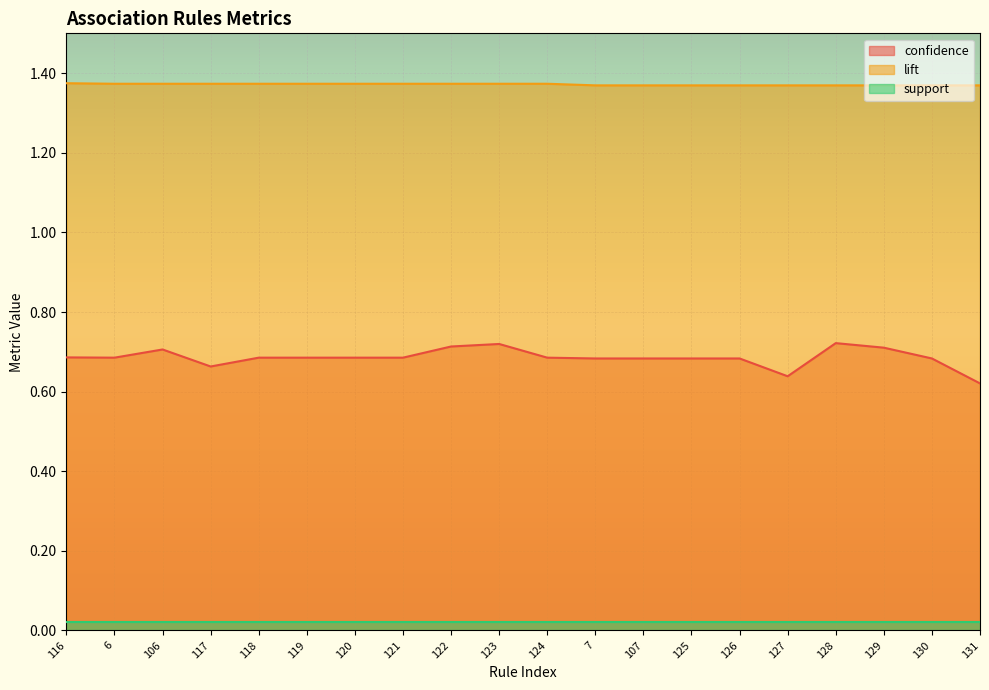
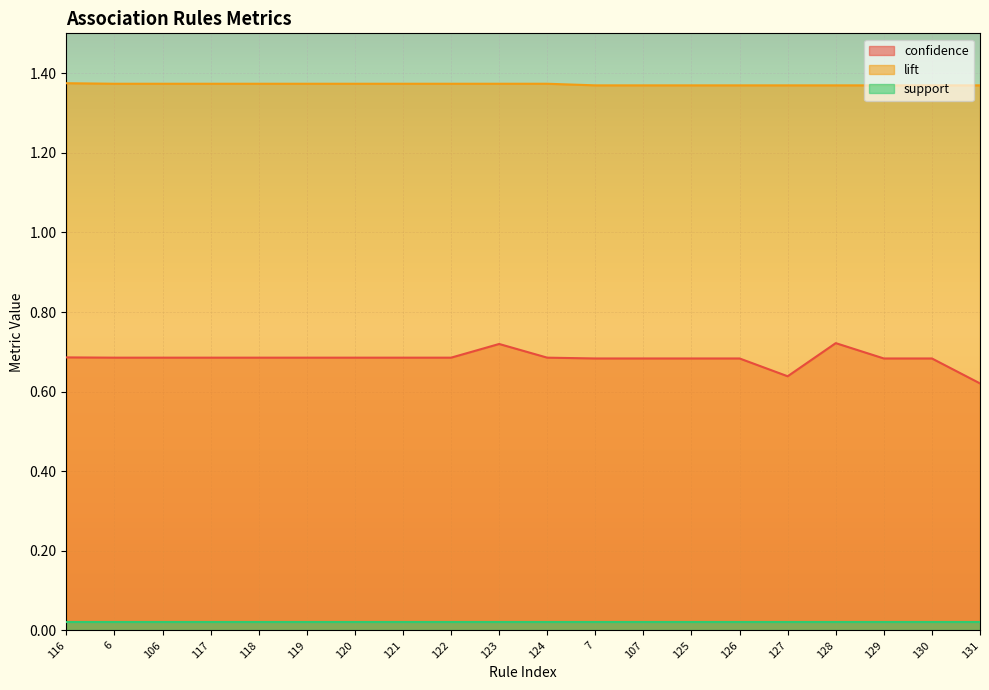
confidence, 106: 0.71 -> 0.69
confidence, 117: 0.66 -> 0.69
confidence, 122: 0.71 -> 0.69
confidence, 129: 0.71 -> 0.68
